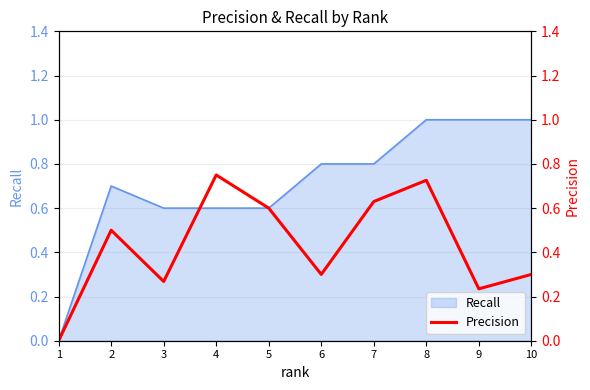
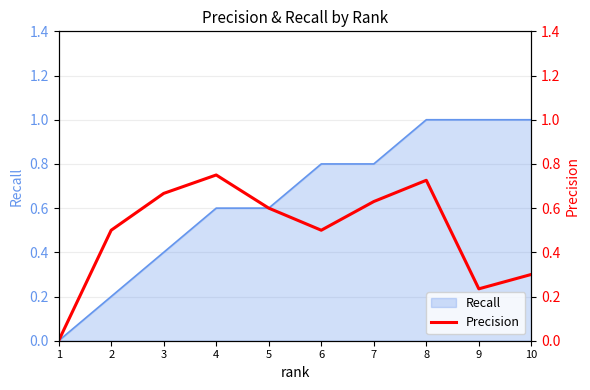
Recall, 2: 0.7 -> 0.2
Recall, 3: 0.6 -> 0.4
Precision, 3: 0.27 -> 0.67
Precision, 6: 0.3 -> 0.5
